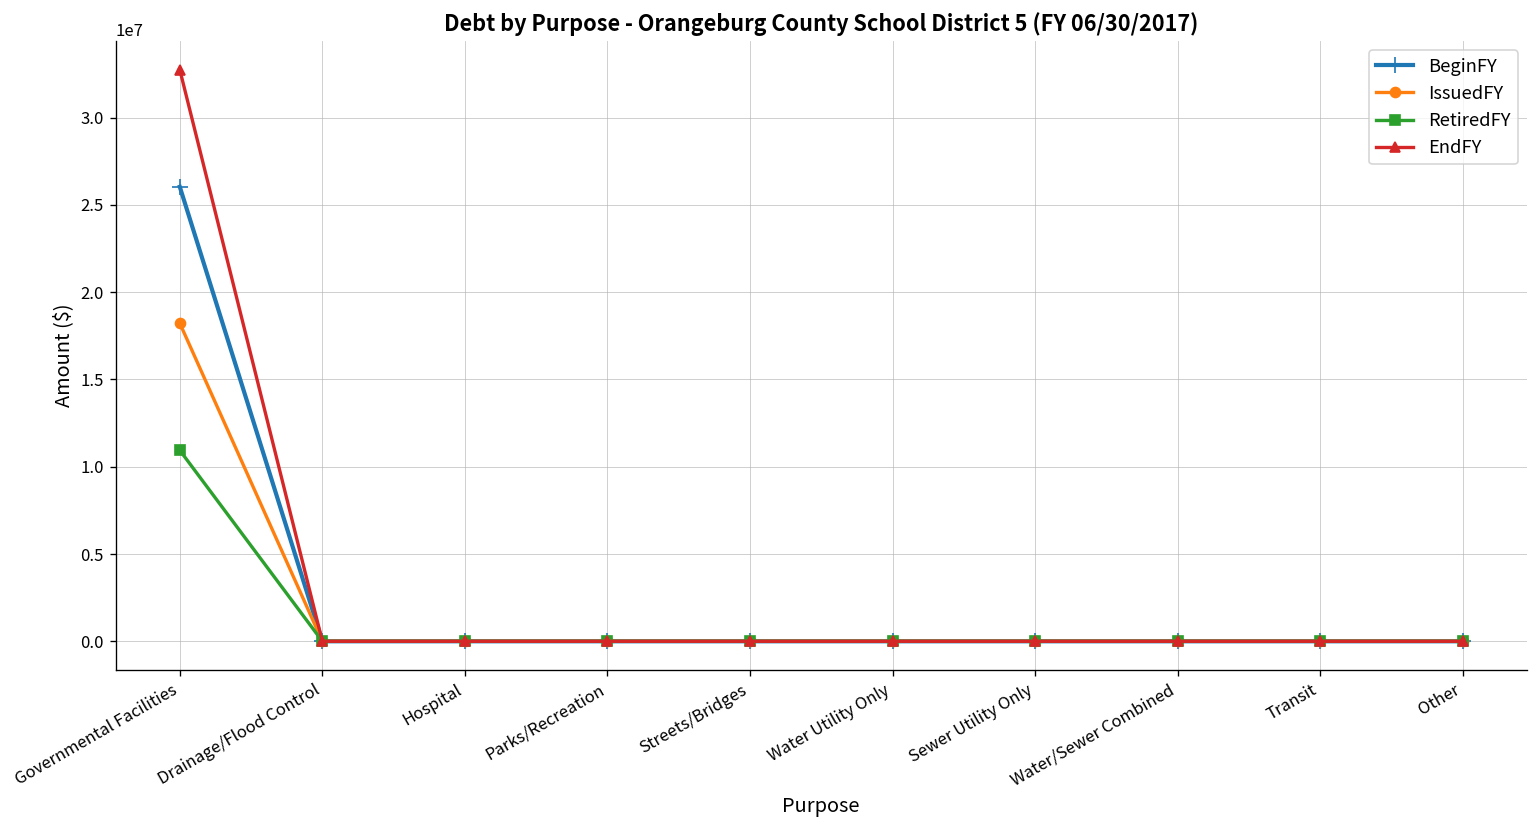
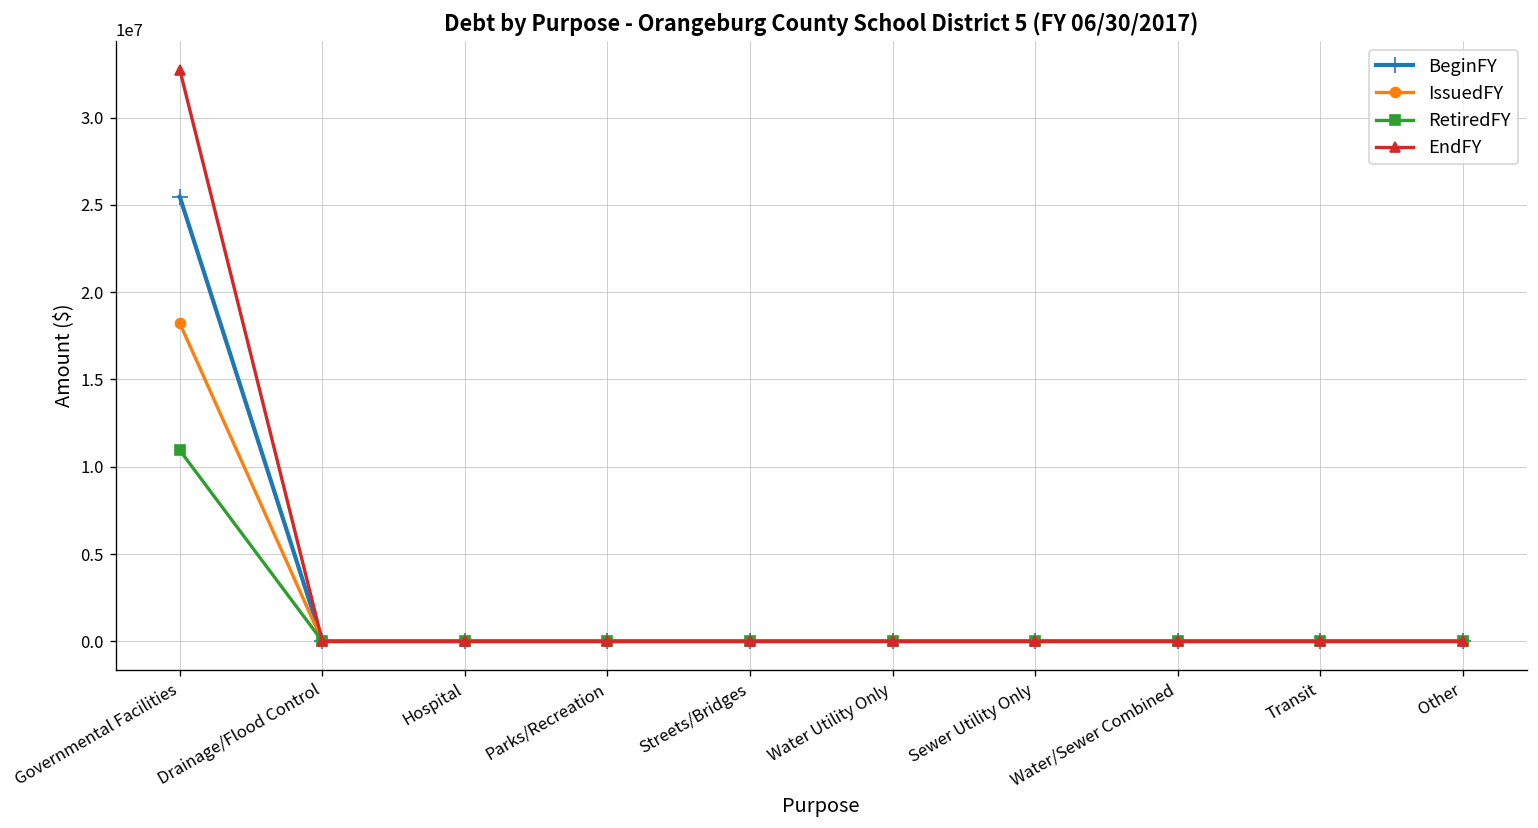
BeginFY, Governmental Facilities: 26000000 -> 25500000
